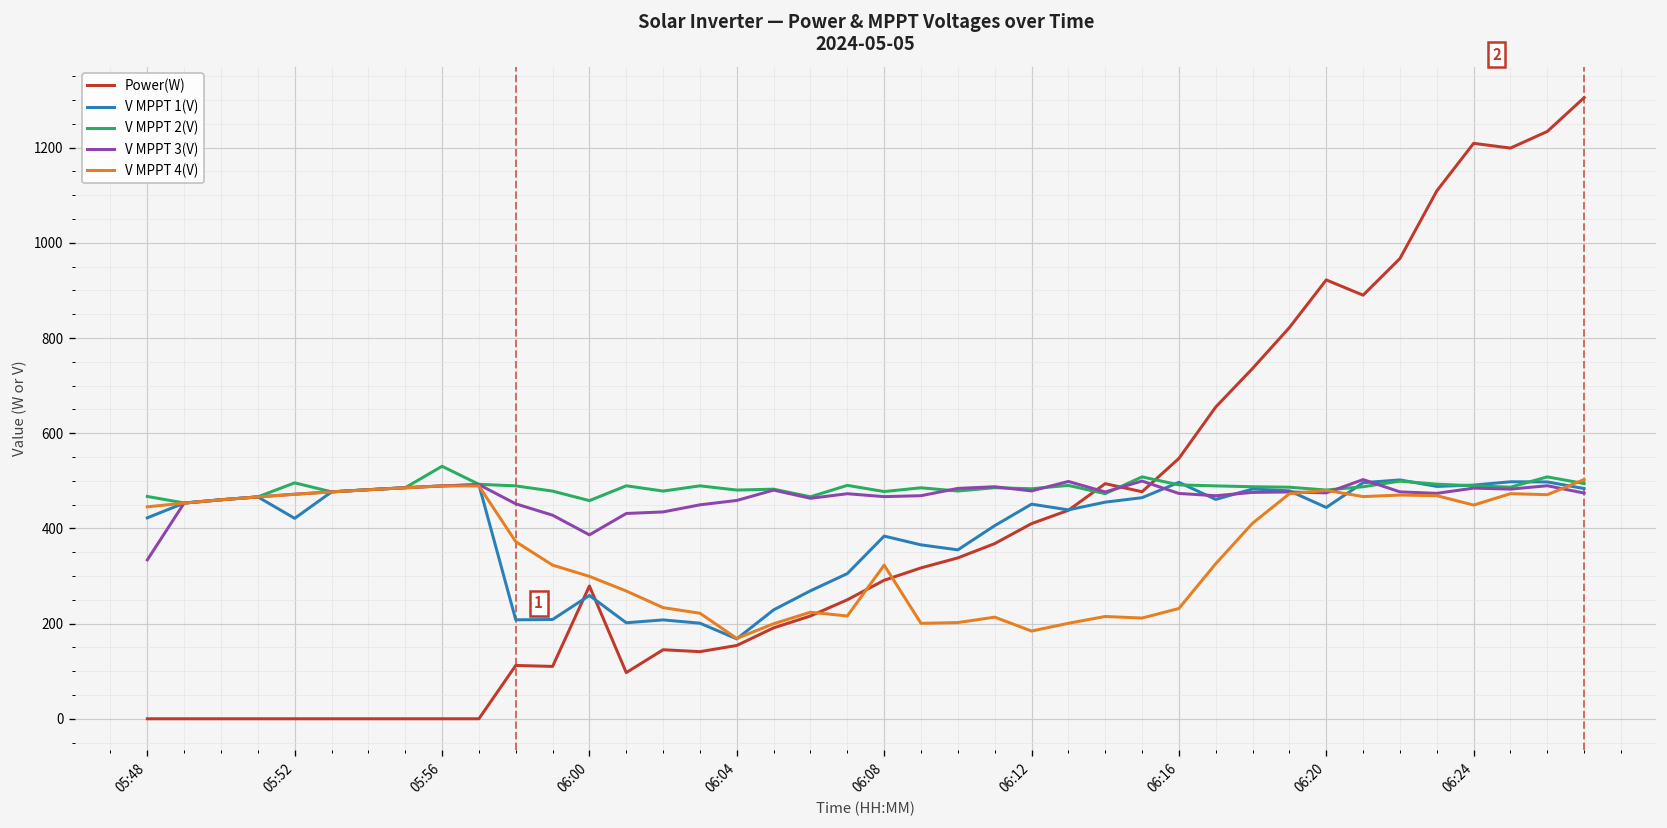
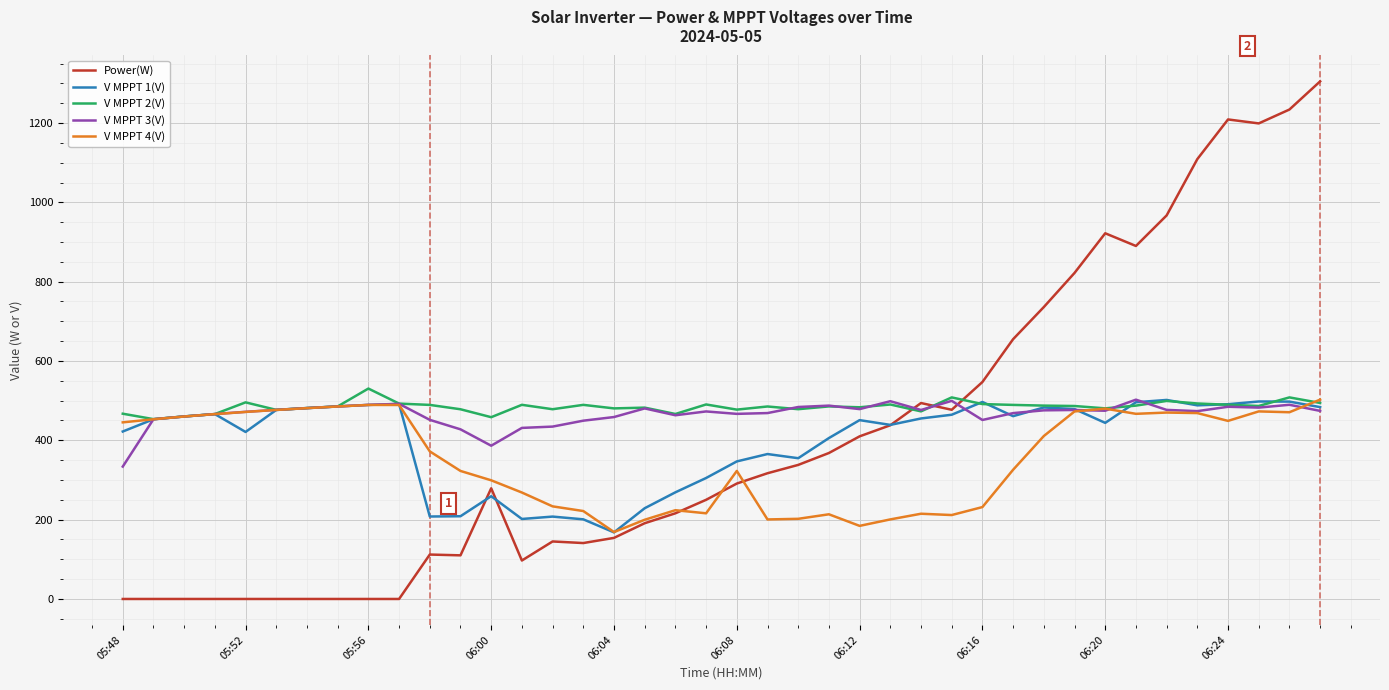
V MPPT 1(V), 06:08: 380 -> 350
V MPPT 3(V), 06:16: 470 -> 450
